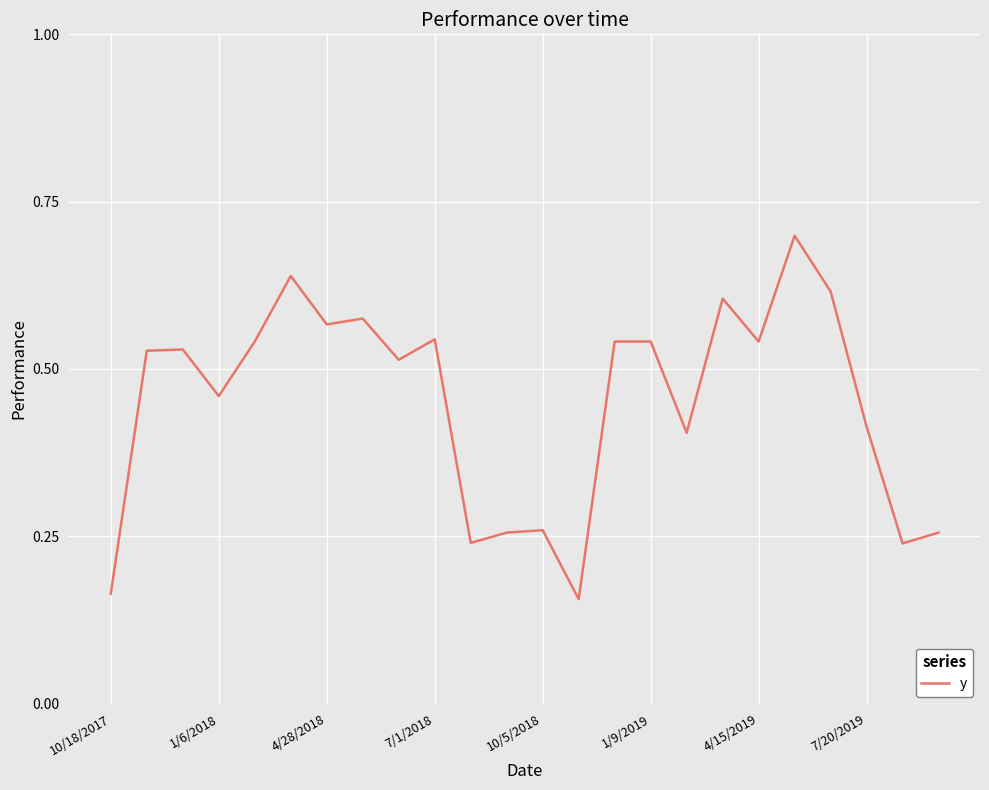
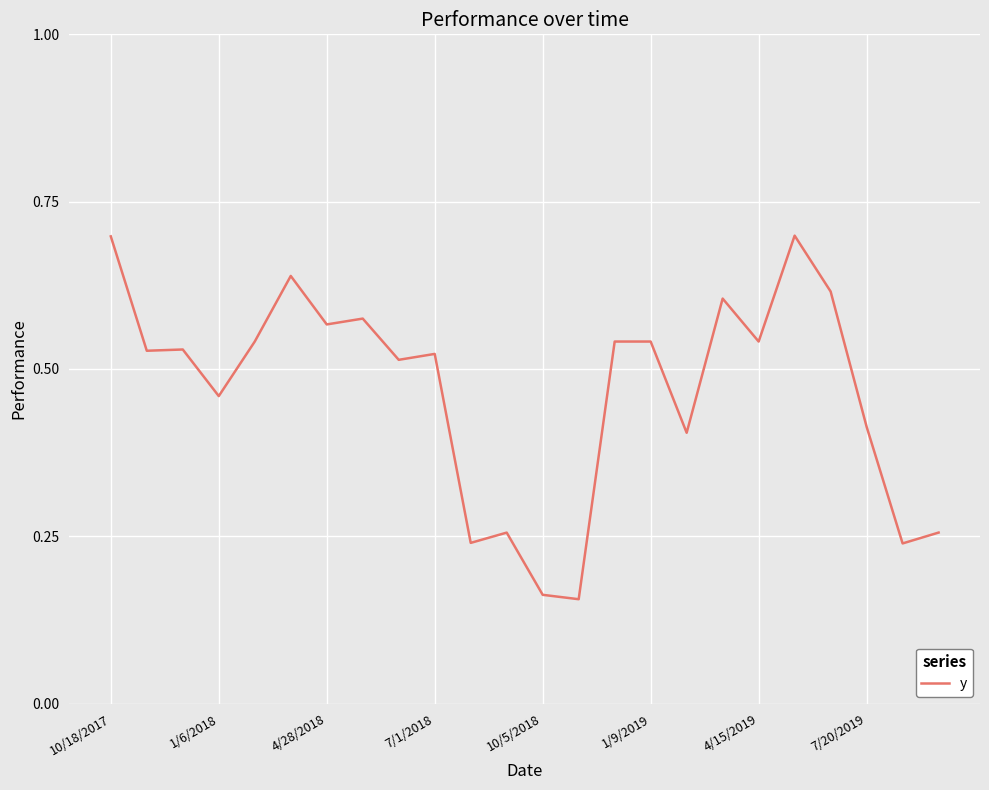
10/18/2017: 0.16 -> 0.70
7/1/2018: 0.54 -> 0.52
10/5/2018: 0.26 -> 0.16
